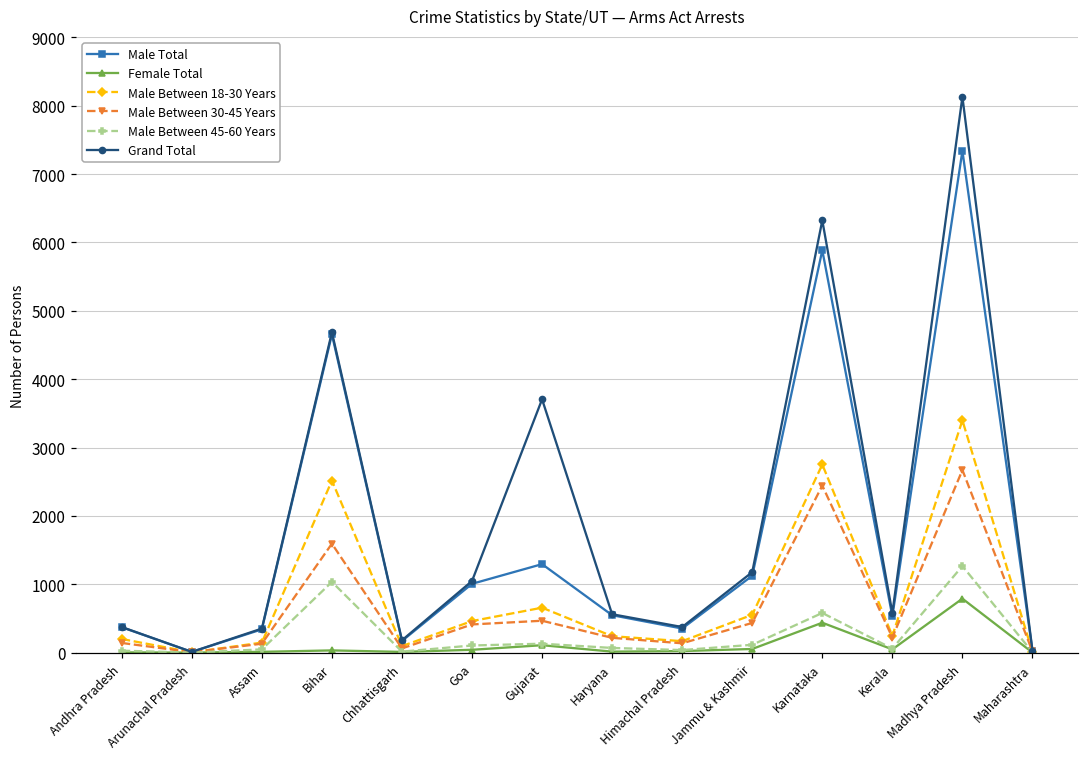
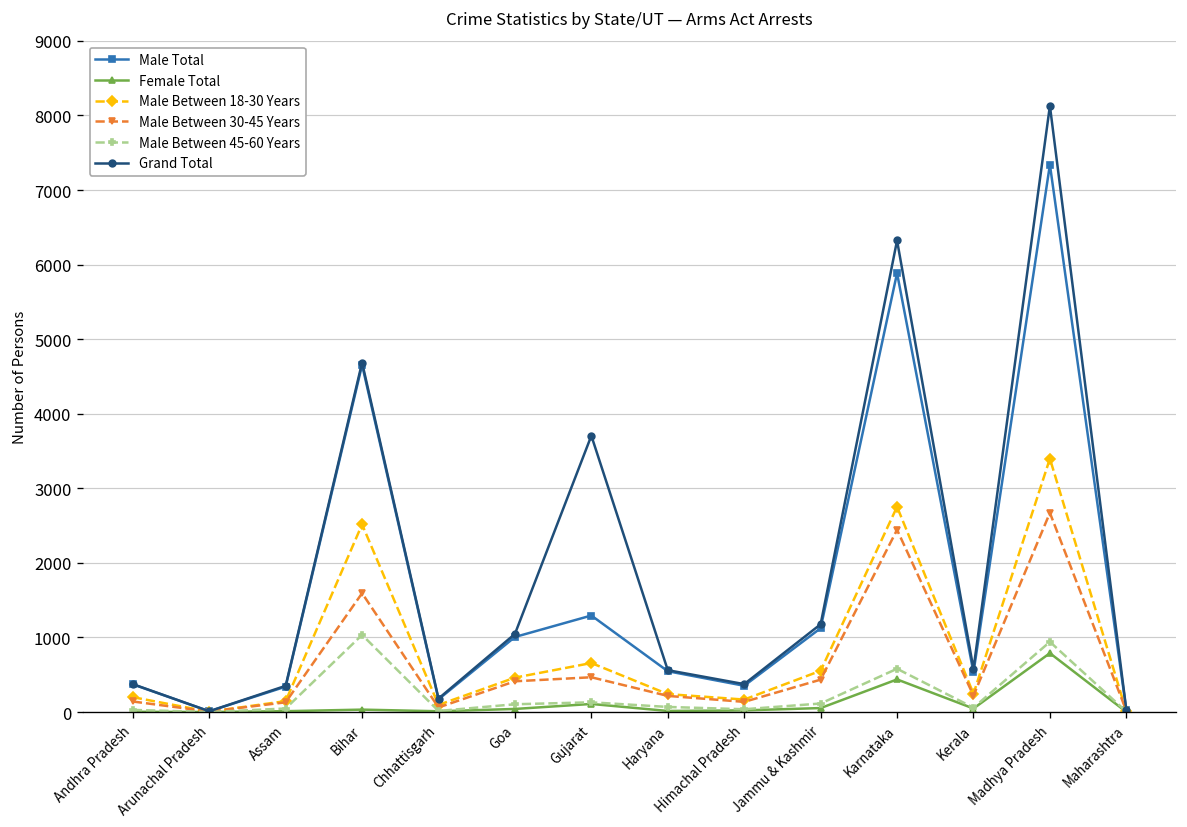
Male Between 45-60 Years, Madhya Pradesh: 1300 -> 900
